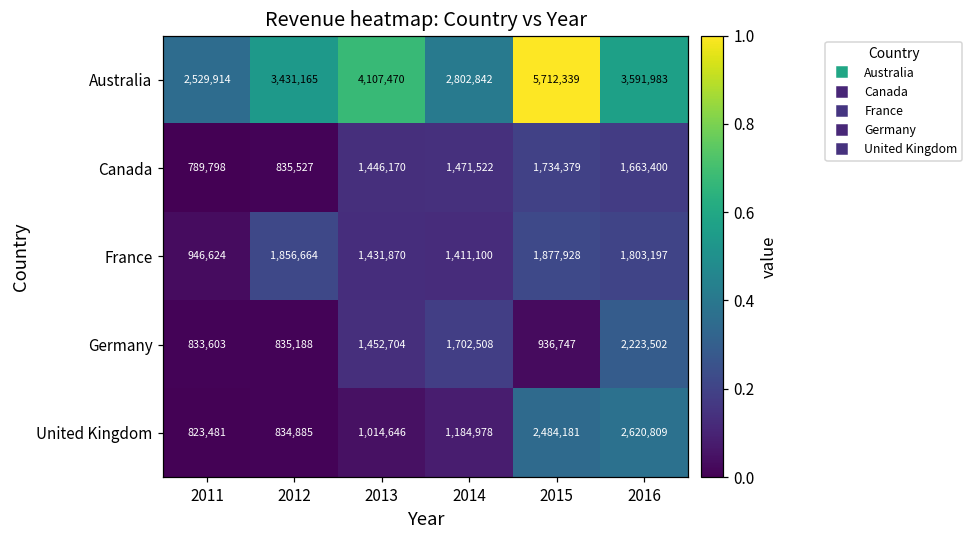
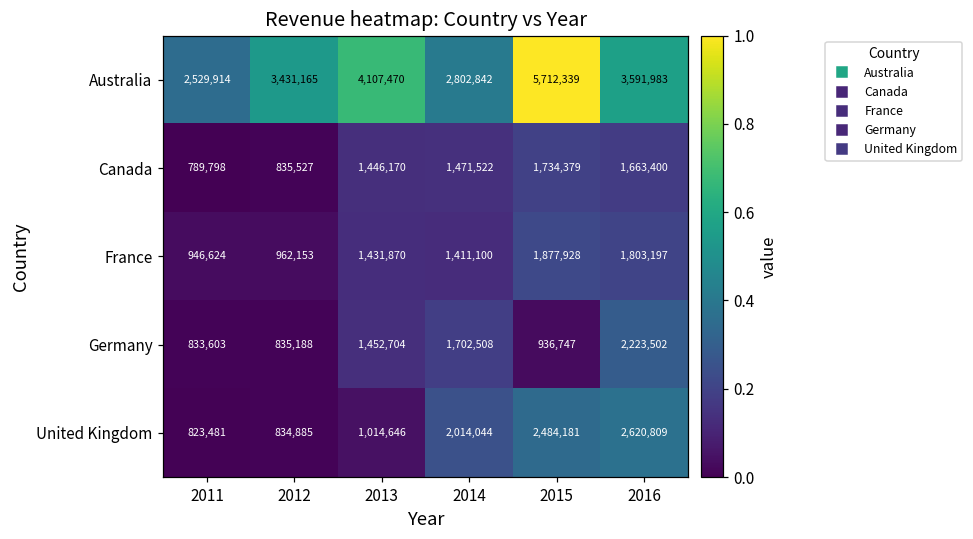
France, 2012: 1,856,664 -> 962,153
United Kingdom, 2014: 1,184,978 -> 2,014,044
